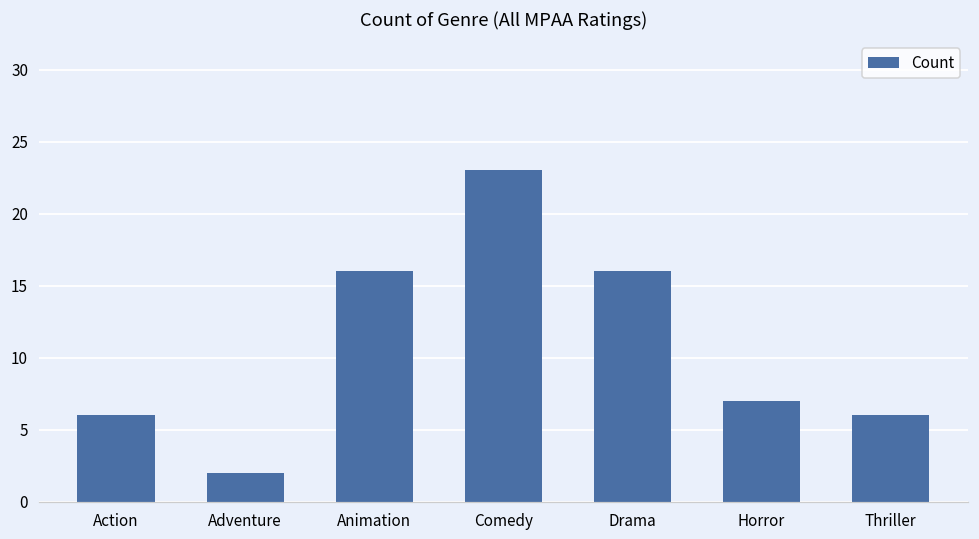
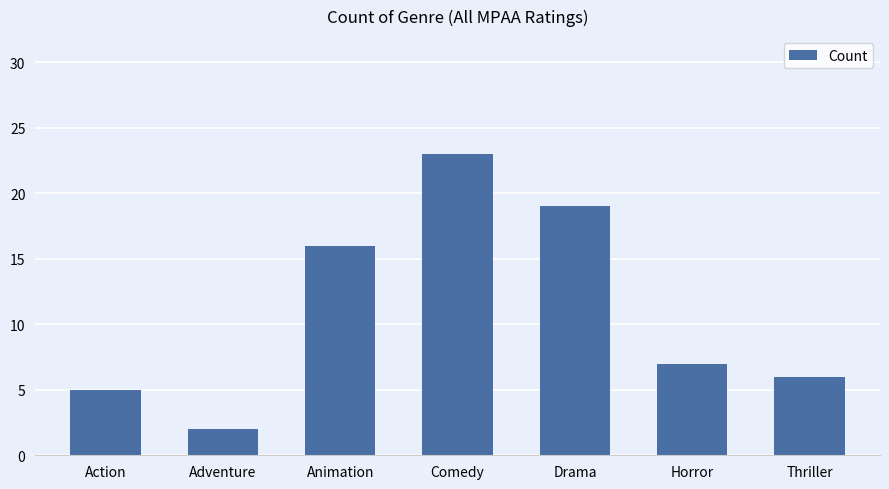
Action: 6 -> 5
Drama: 16 -> 19
